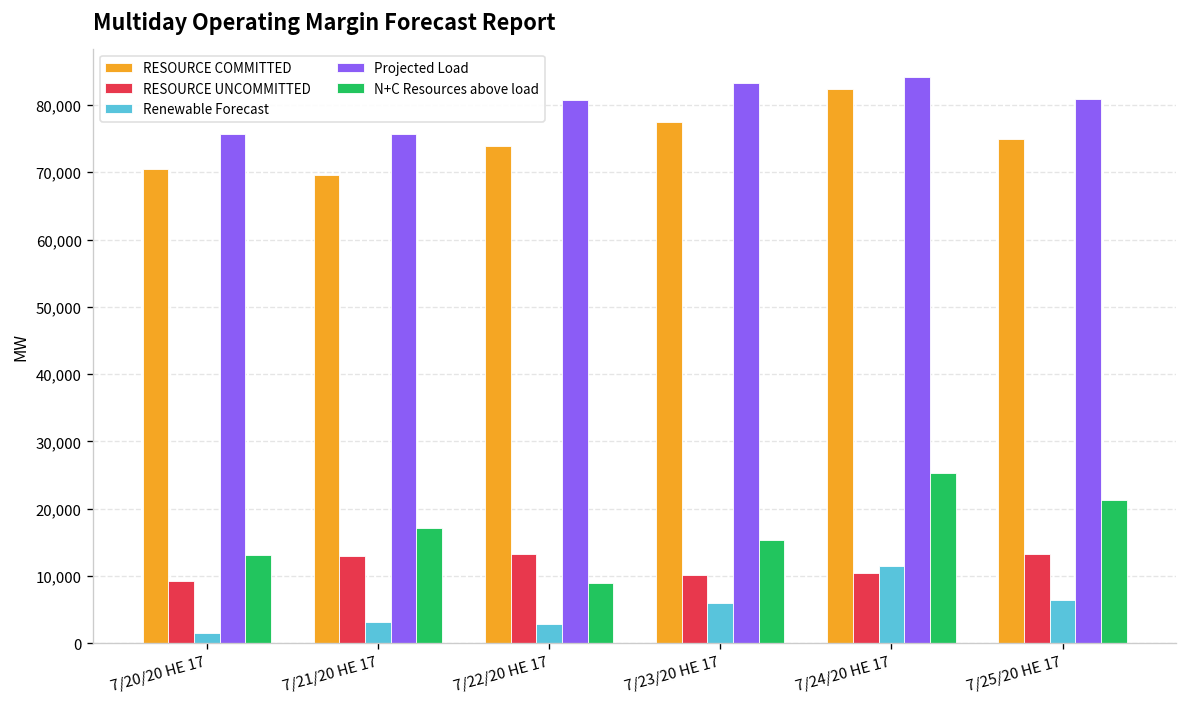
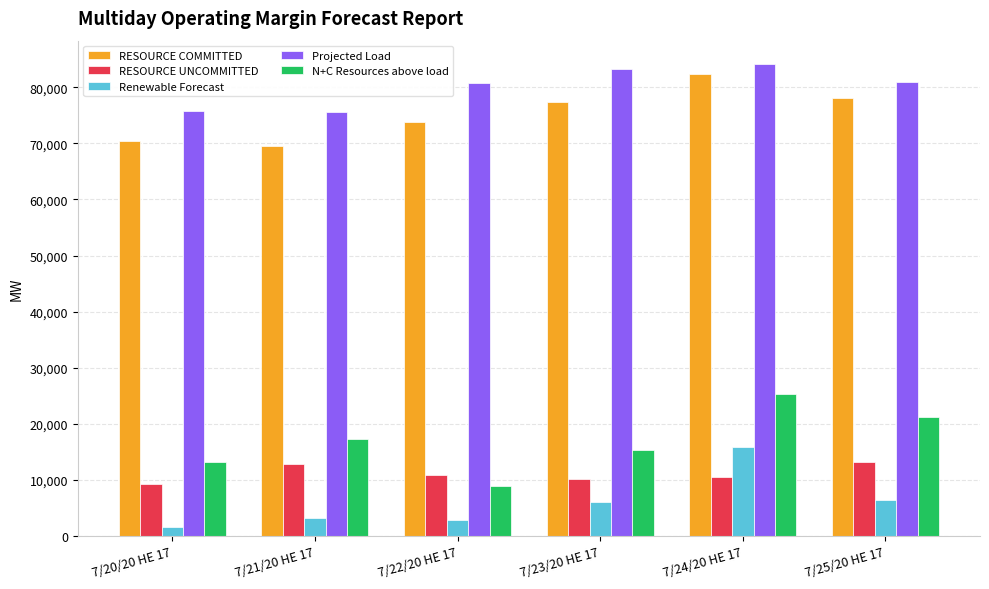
RESOURCE UNCOMMITTED, 7/22/20 HE 17: 13,000 -> 11,000
Renewable Forecast, 7/24/20 HE 17: 12,000 -> 16,000
RESOURCE COMMITTED, 7/25/20 HE 17: 75,000 -> 78,000
